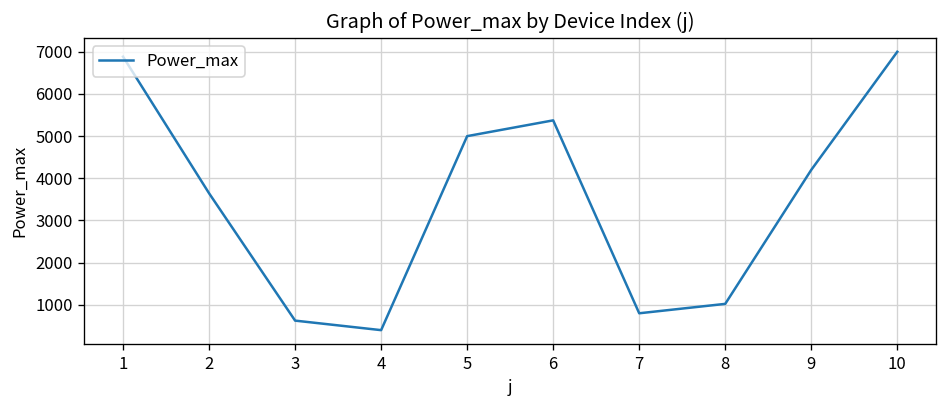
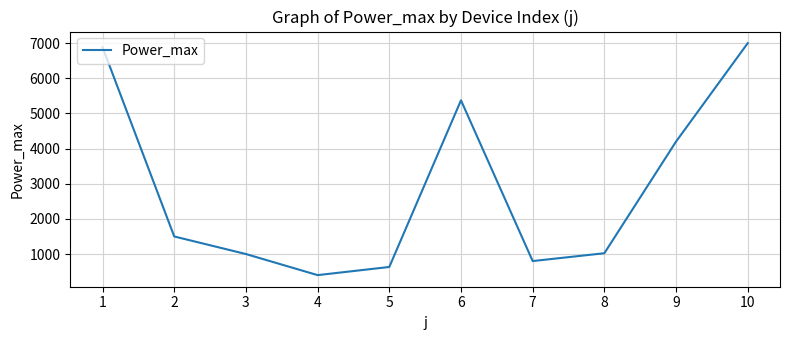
2: 3600 -> 1500
3: 600 -> 1000
5: 5000 -> 600
